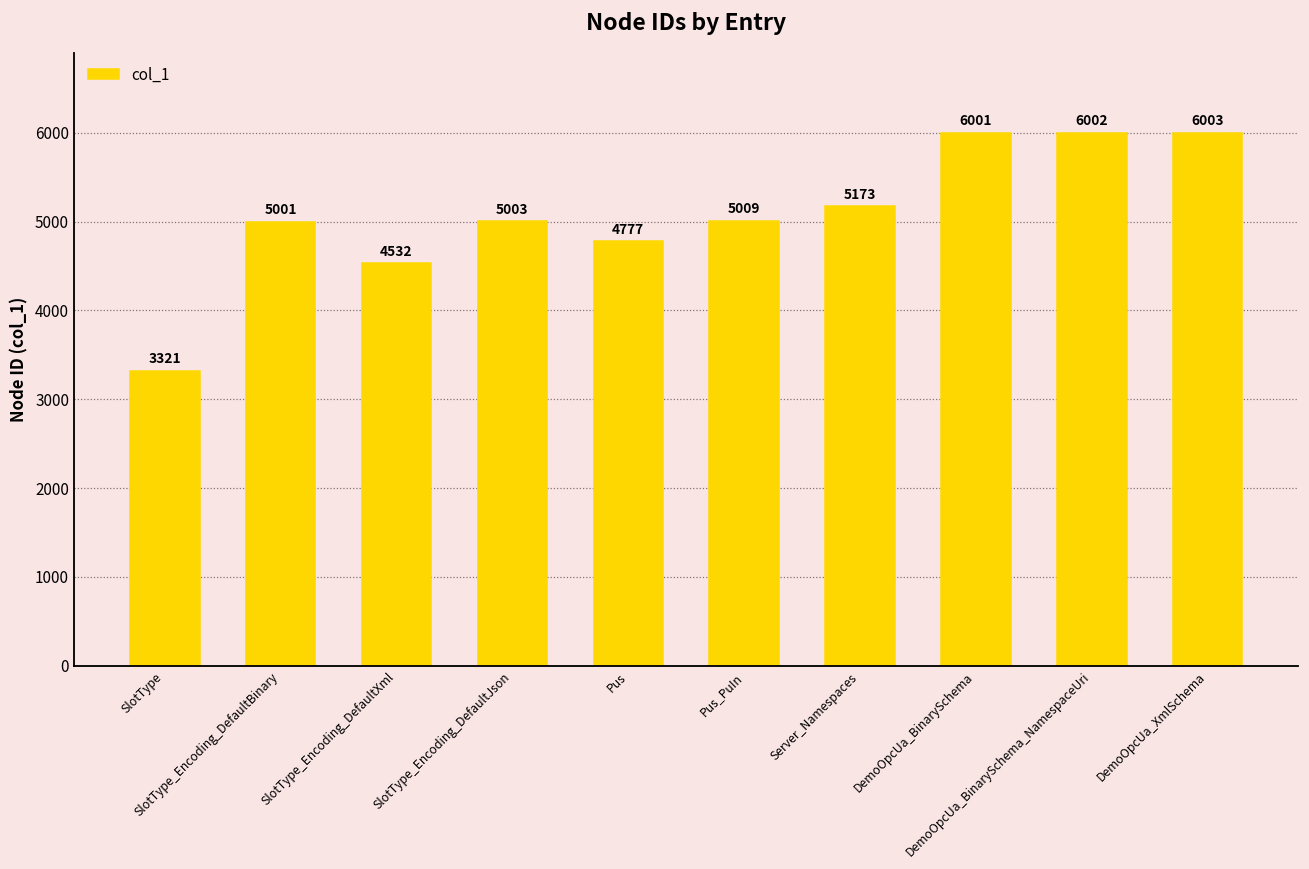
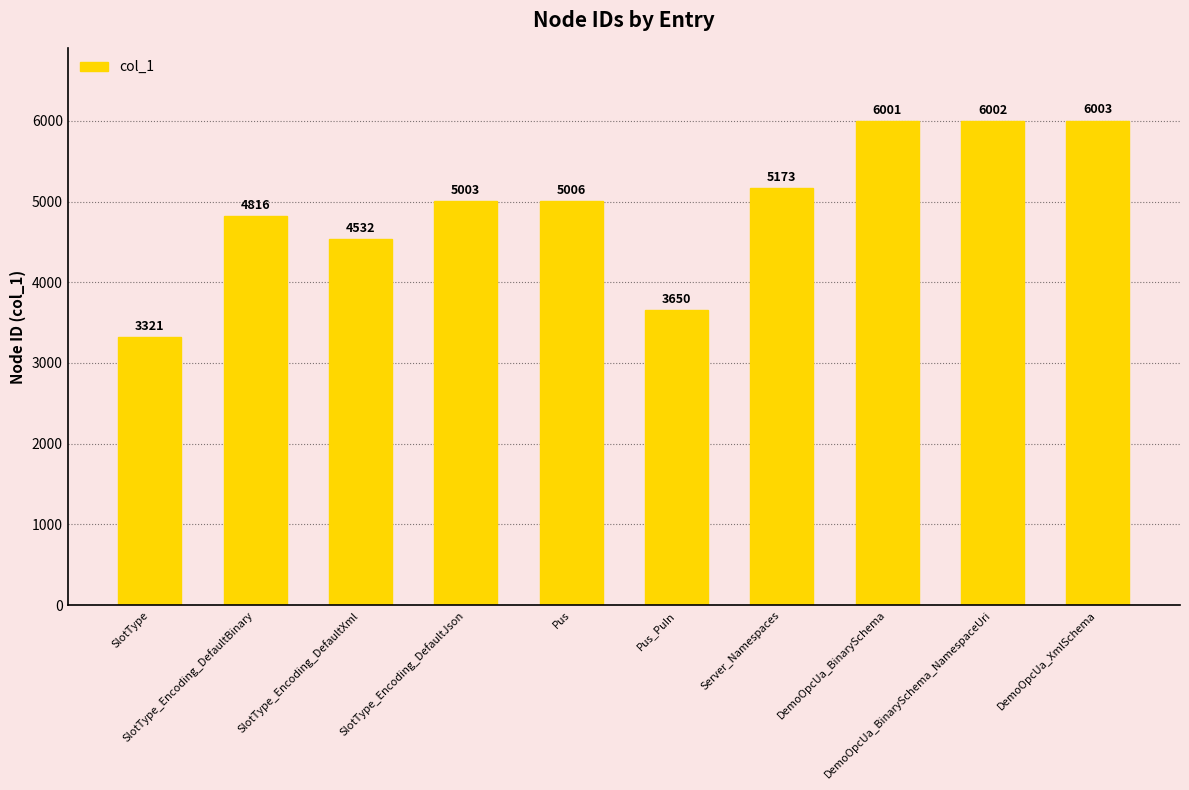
SlotType_Encoding_DefaultBinary: 5001 -> 4816
Pus: 4777 -> 5006
Pus_PuIn: 5009 -> 3650
